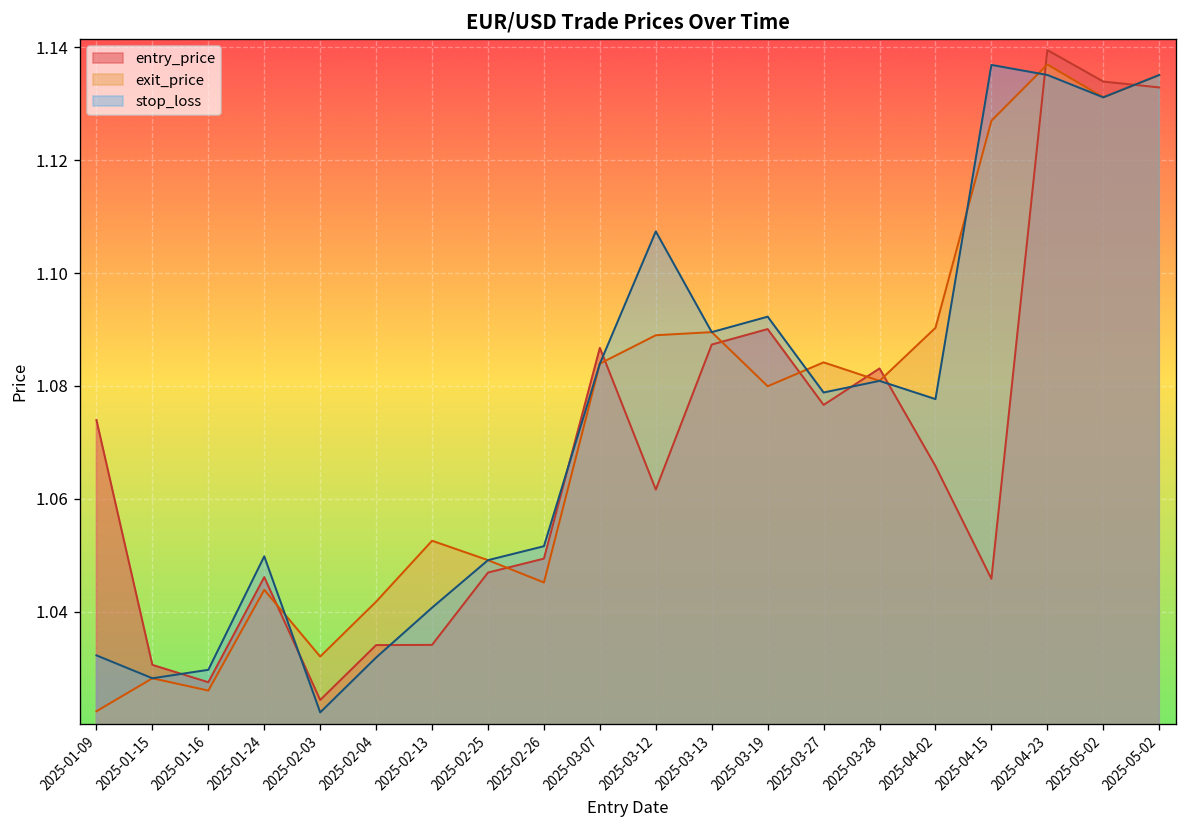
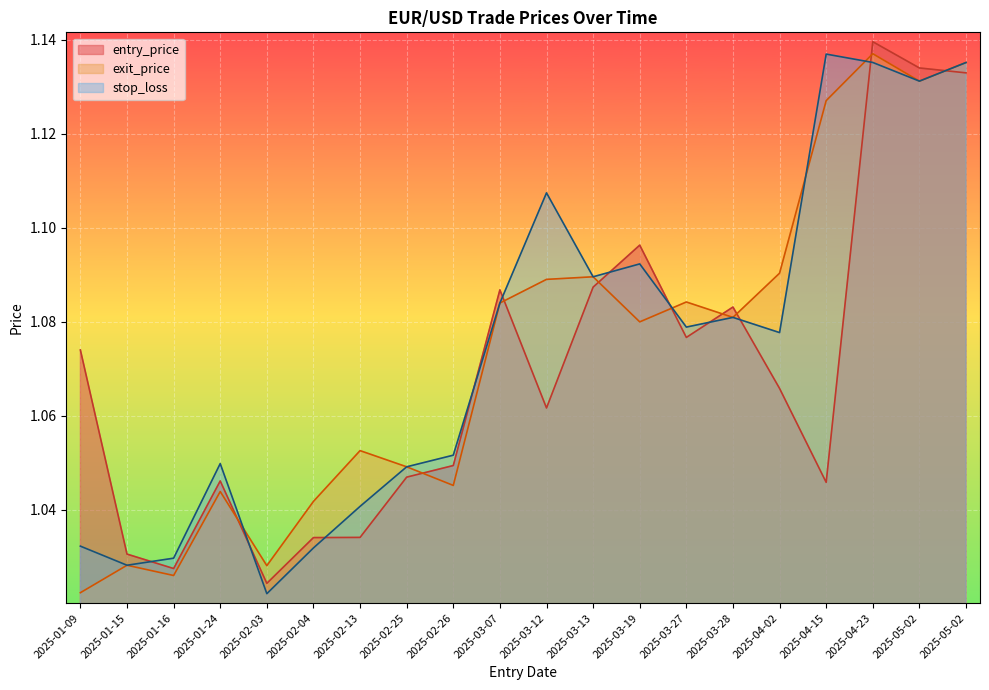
exit_price, 2025-02-03: 1.032 -> 1.028
entry_price, 2025-03-19: 1.090 -> 1.096
